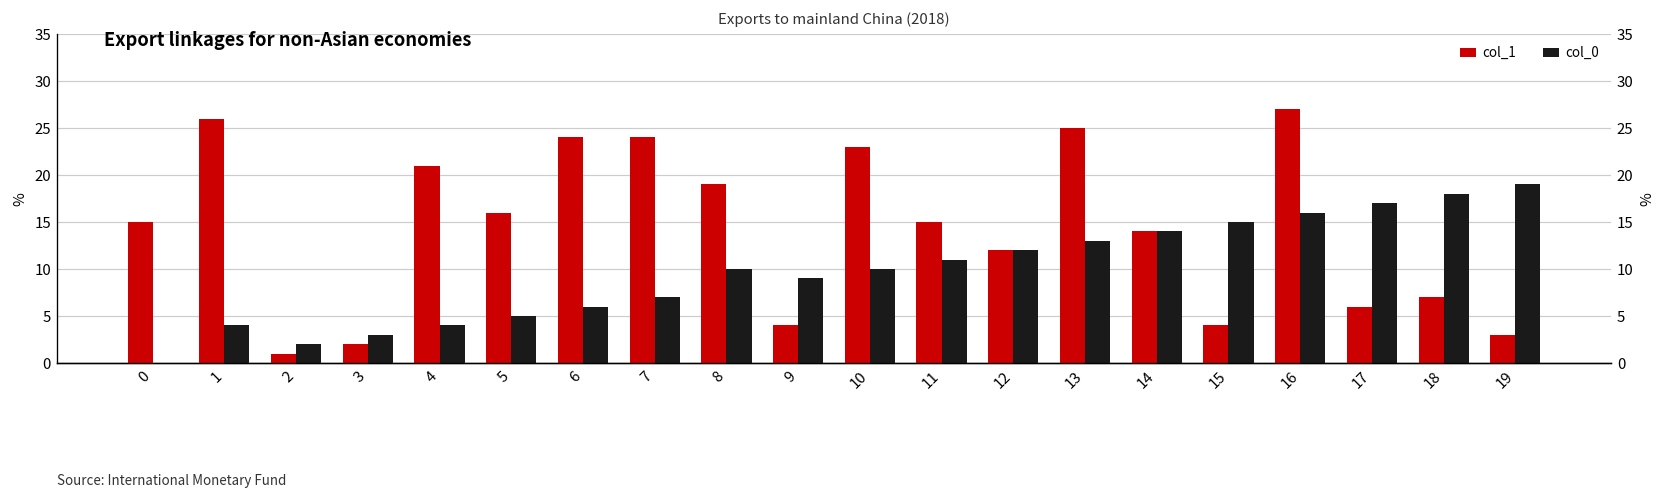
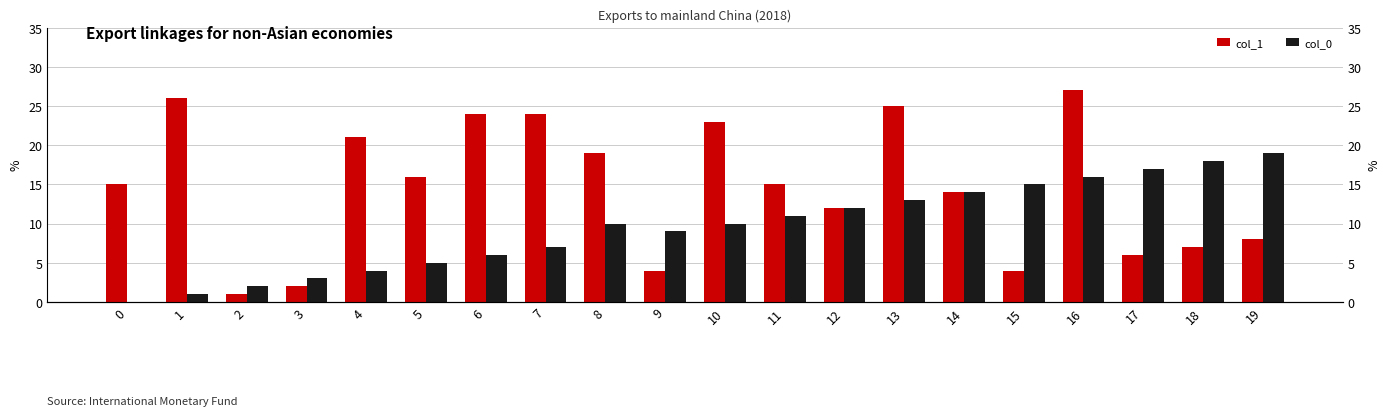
col_0, 1: 4 -> 1
col_1, 19: 3 -> 8
